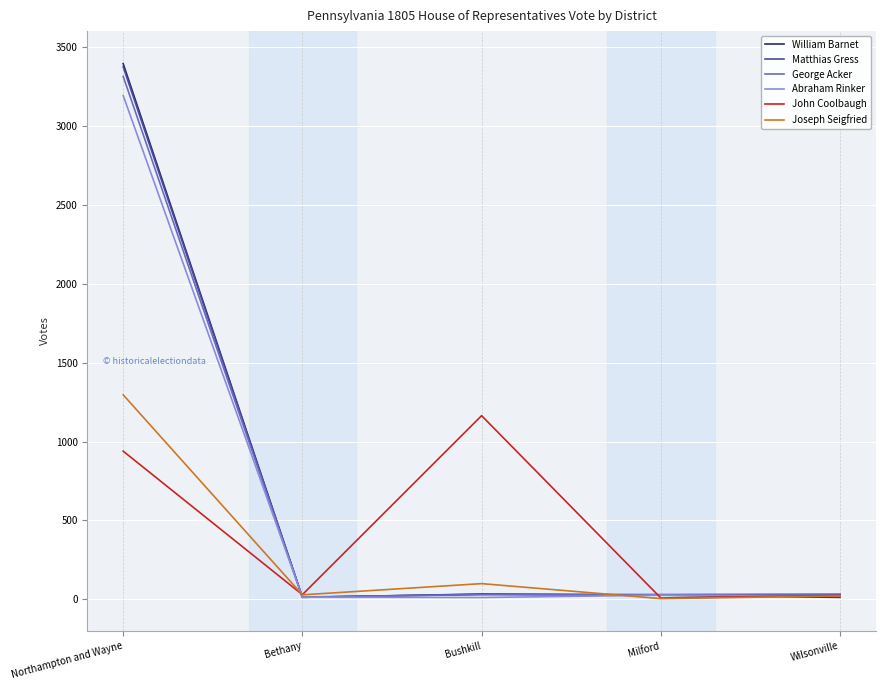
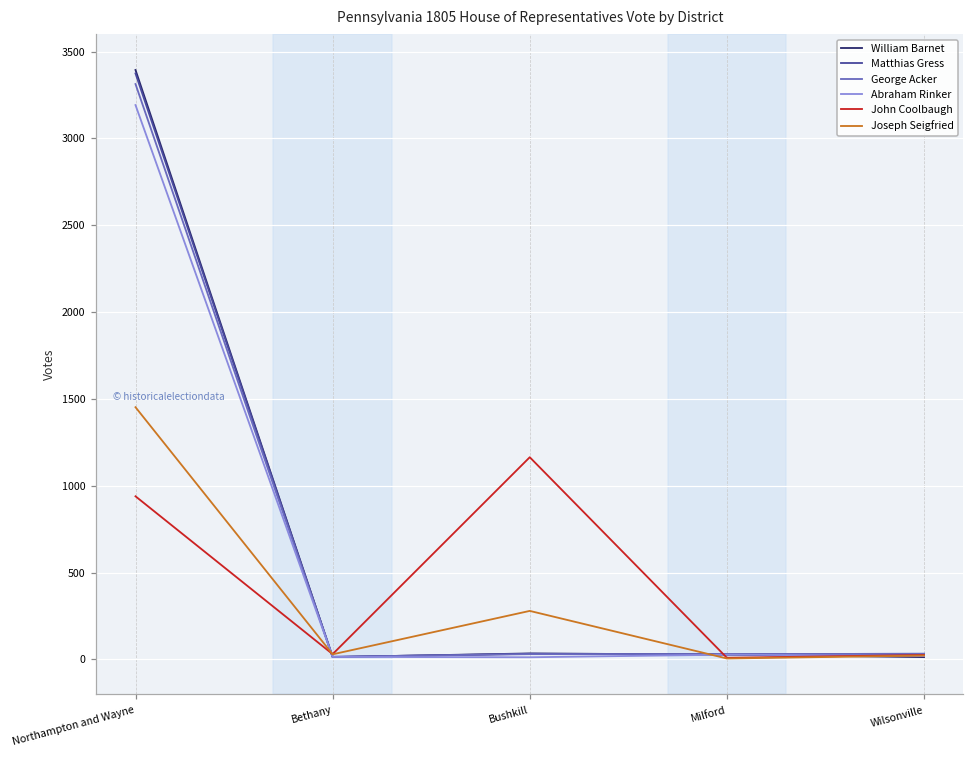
Joseph Seigfried, Northampton and Wayne: 1300 -> 1450
Joseph Seigfried, Bushkill: 100 -> 280
